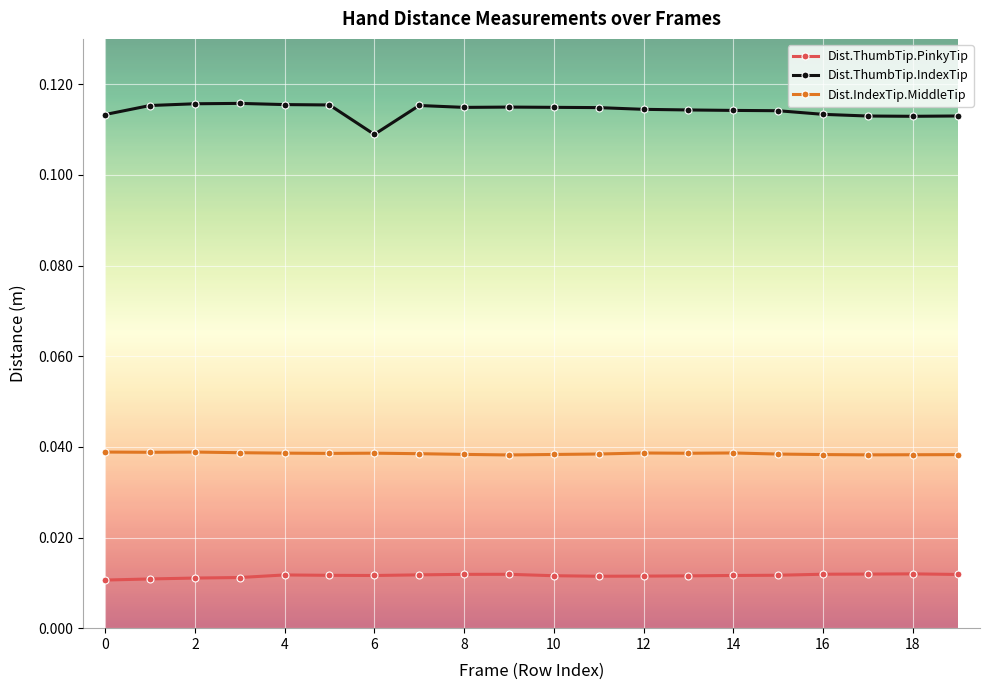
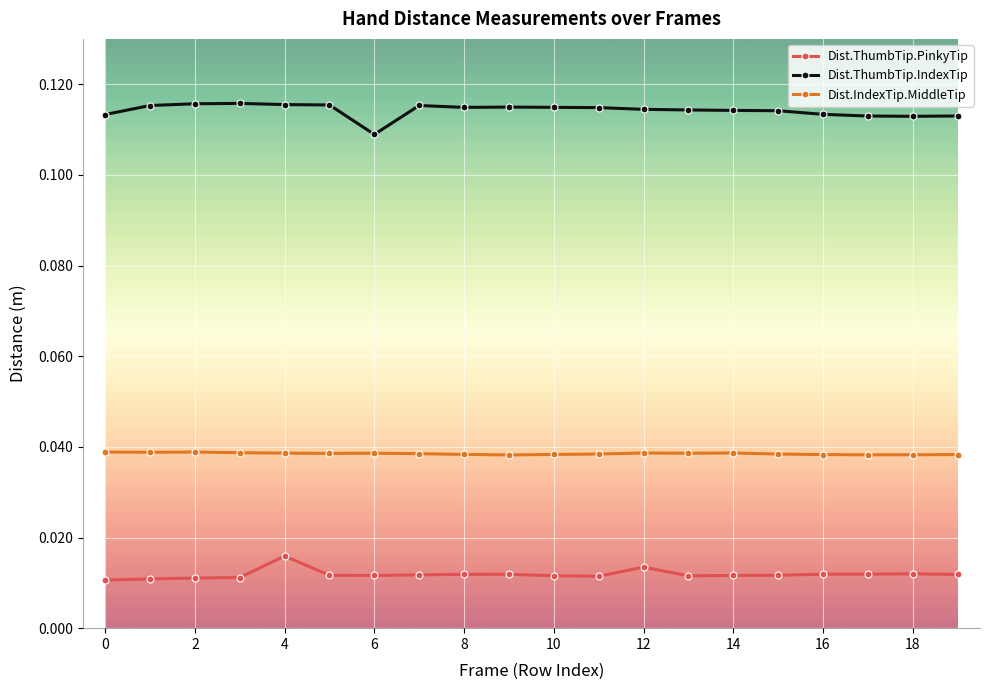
Dist.ThumbTip.PinkyTip, 4: 0.012 -> 0.016
Dist.ThumbTip.PinkyTip, 12: 0.011 -> 0.013
